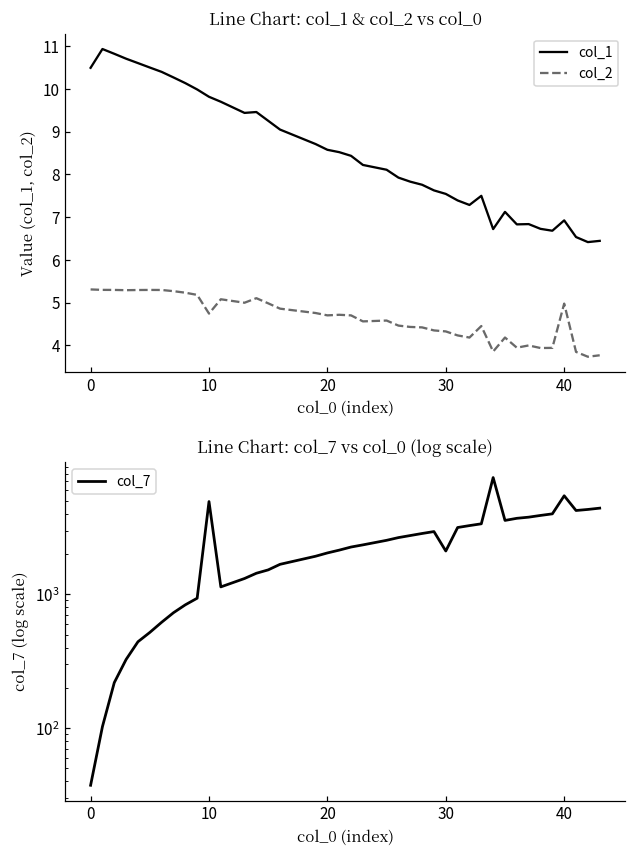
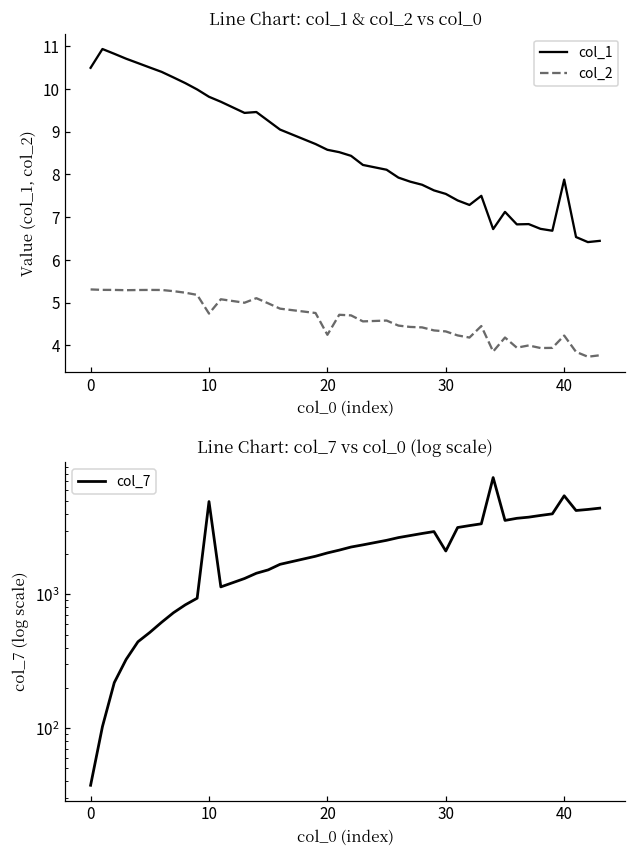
Line Chart: col_1 & col_2 vs col_0, col_2, 20: 4.7 -> 4.2
Line Chart: col_1 & col_2 vs col_0, col_1, 40: 6.9 -> 7.9
Line Chart: col_1 & col_2 vs col_0, col_2, 40: 5.0 -> 4.2
